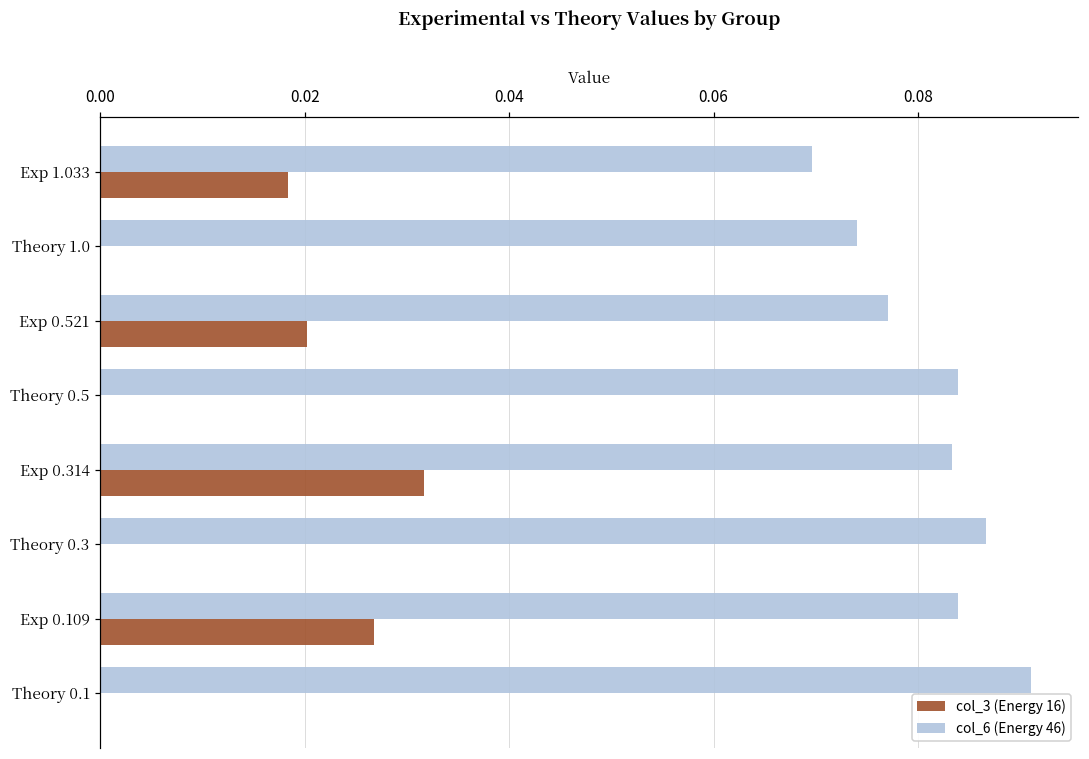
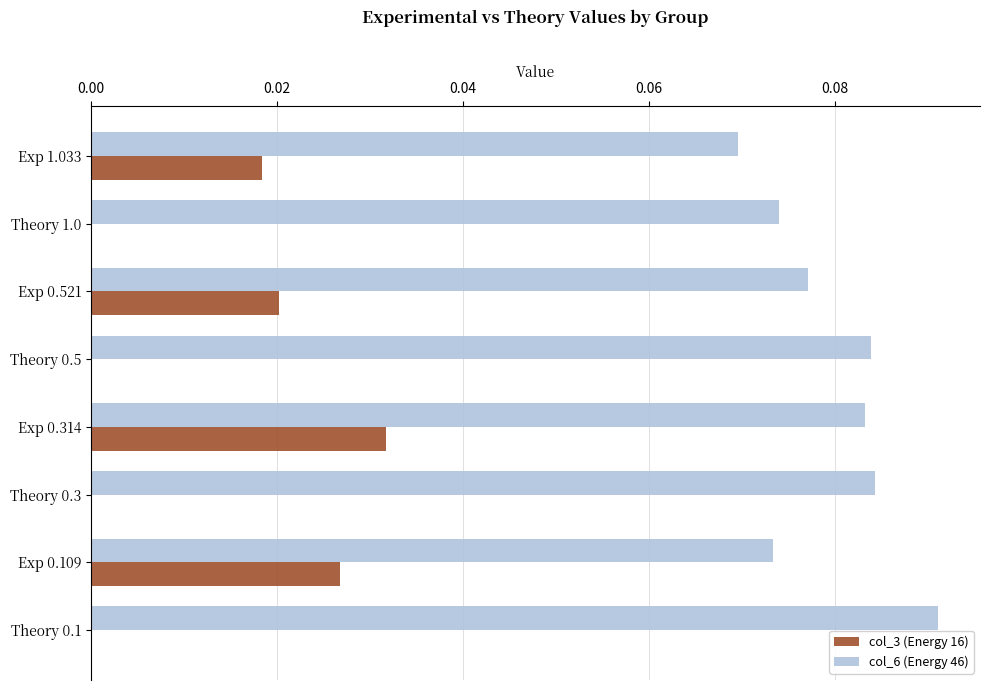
col_6 (Energy 46), Theory 0.3: 0.087 -> 0.084
col_6 (Energy 46), Exp 0.109: 0.084 -> 0.073
